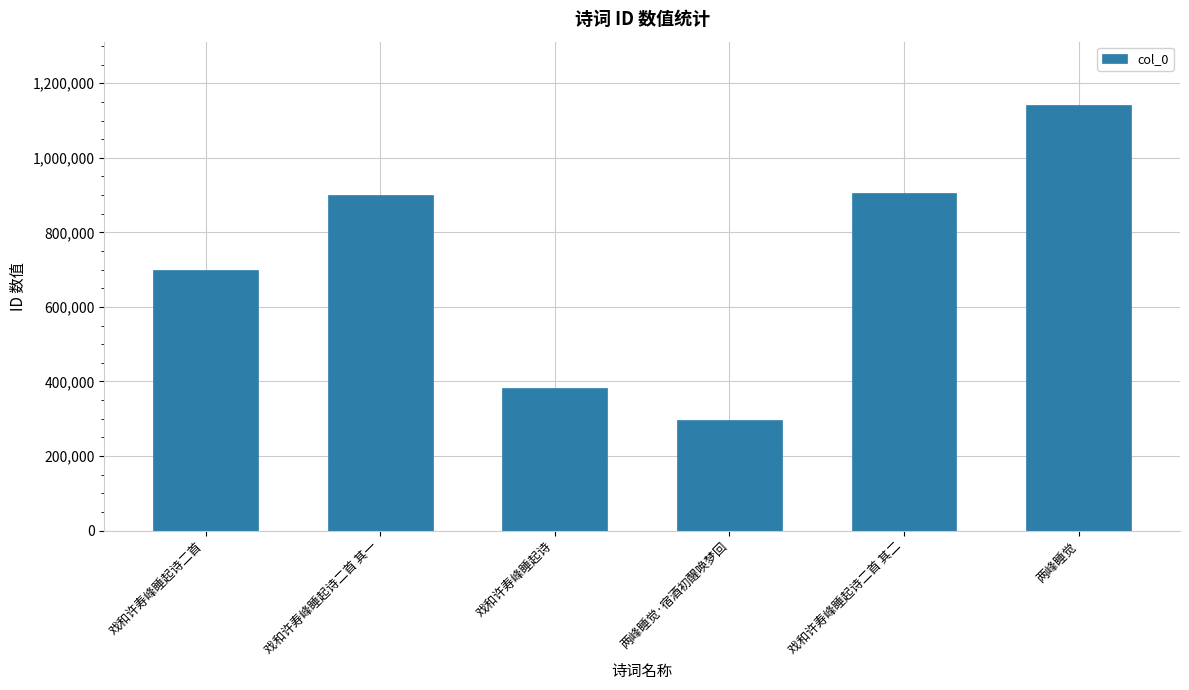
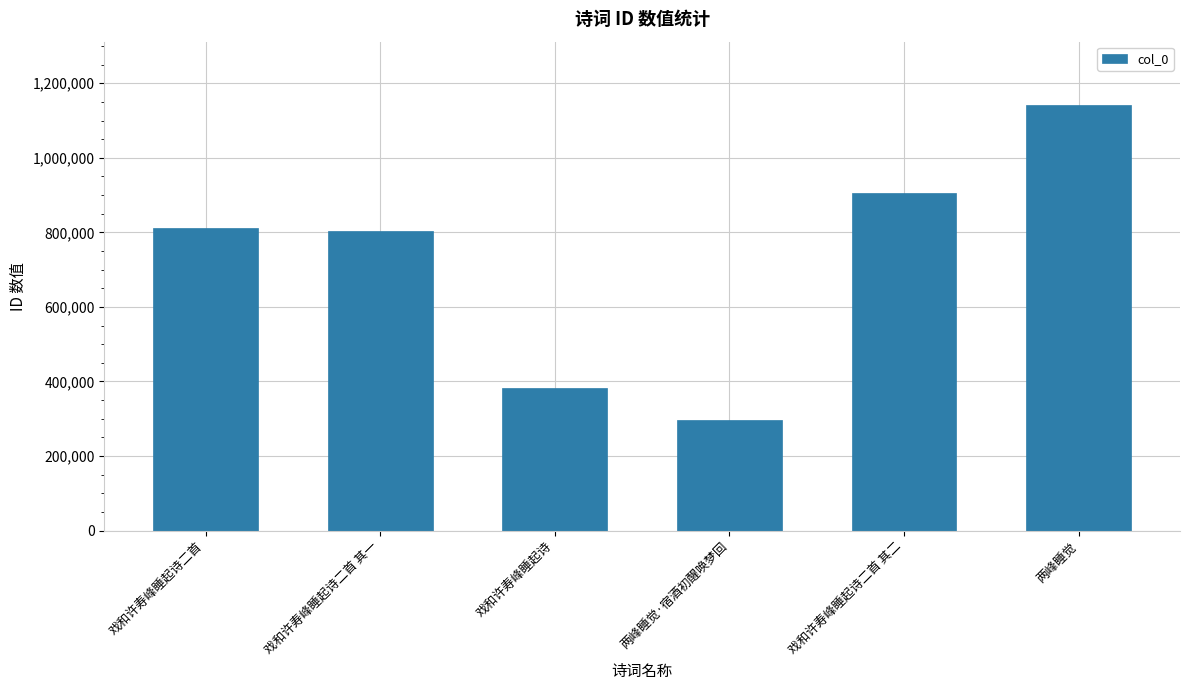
戏和许寿峰睡起诗二首: 700,000 -> 810,000
戏和许寿峰睡起诗二首 其一: 900,000 -> 800,000
